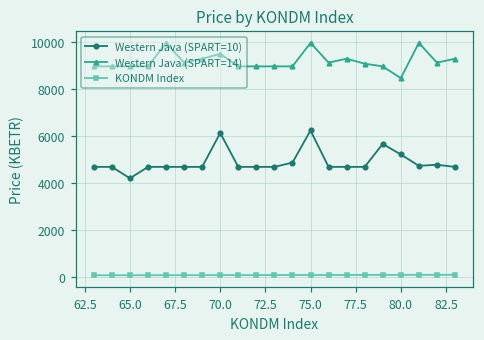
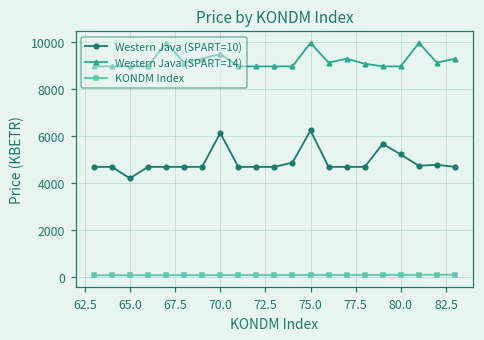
Western Java (SPART=14), 80.0: 8500 -> 9000
